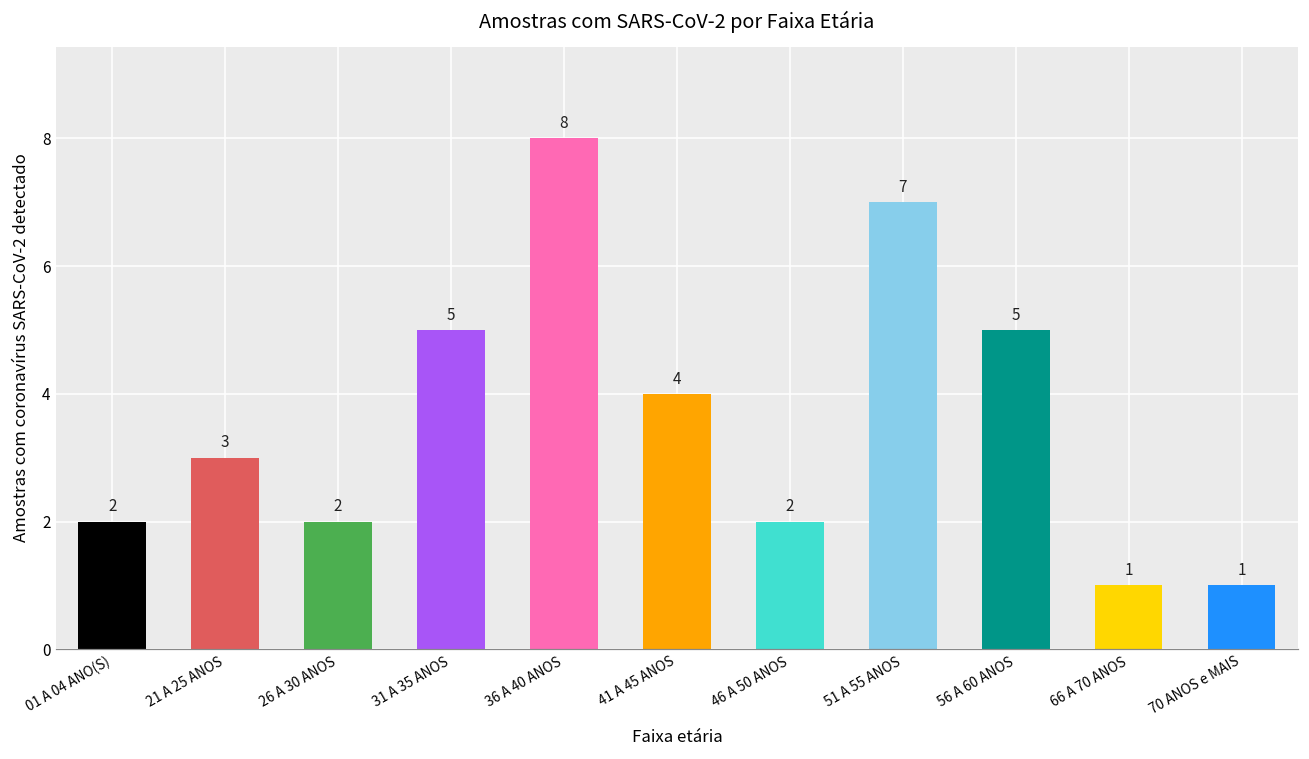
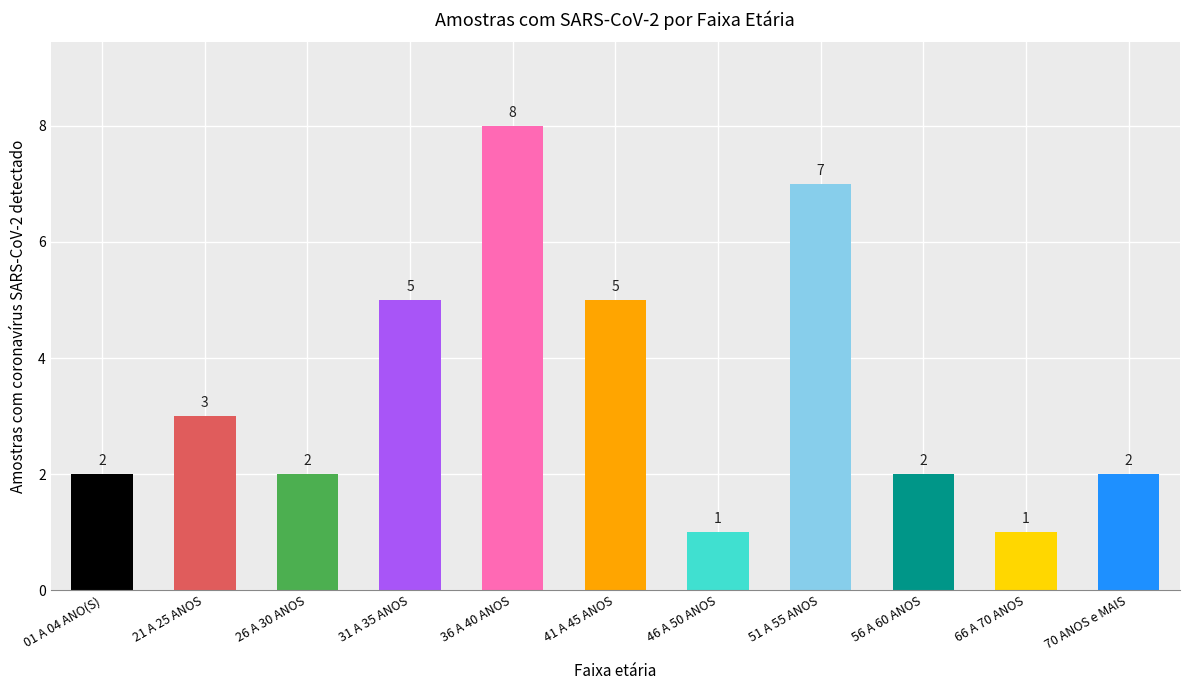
41 A 45 ANOS: 4 -> 5
46 A 50 ANOS: 2 -> 1
56 A 60 ANOS: 5 -> 2
70 ANOS e MAIS: 1 -> 2
